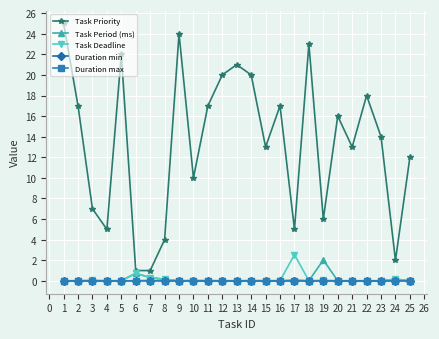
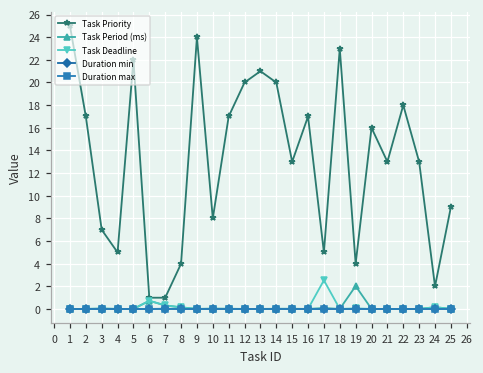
Task Priority, 10: 10 -> 8
Task Priority, 19: 6 -> 4
Task Priority, 23: 14 -> 13
Task Priority, 25: 12 -> 9
